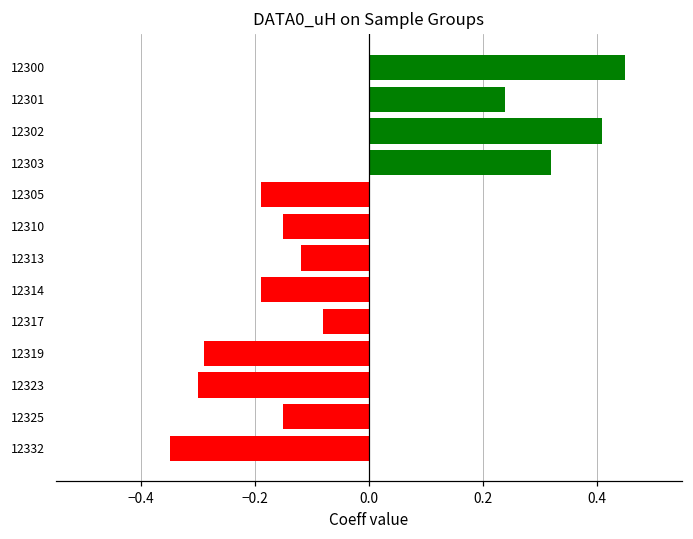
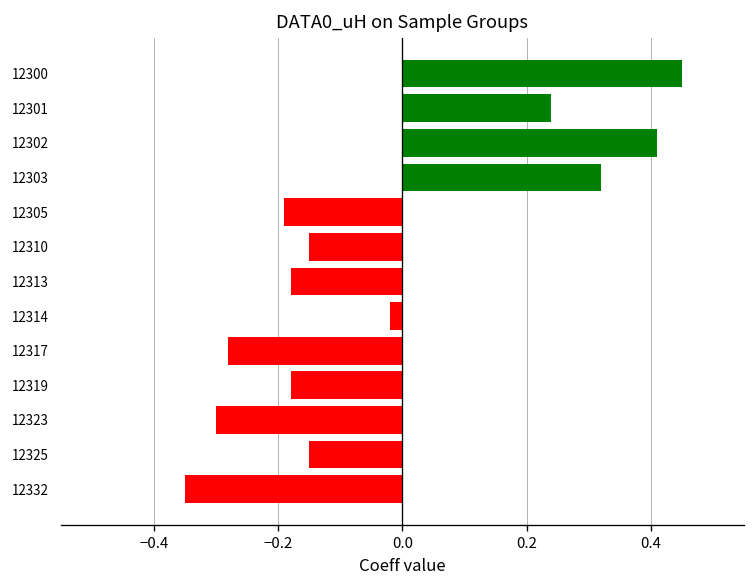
12313: -0.12 -> -0.18
12314: -0.19 -> -0.02
12317: -0.08 -> -0.28
12319: -0.29 -> -0.18
